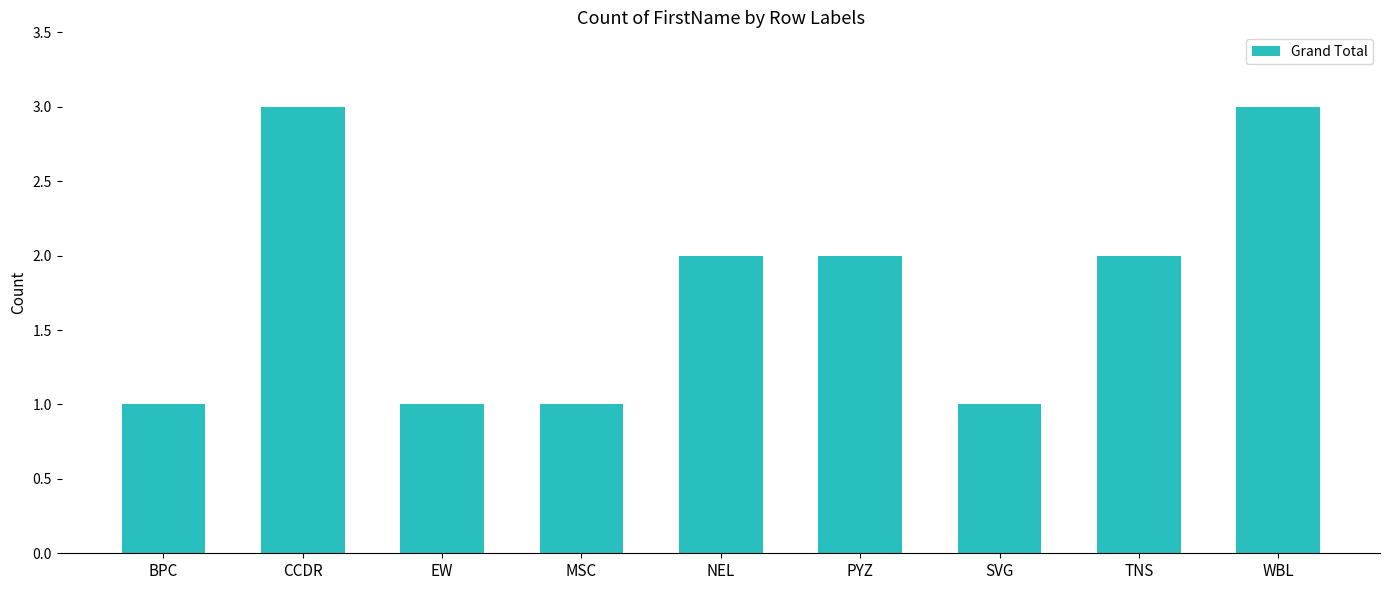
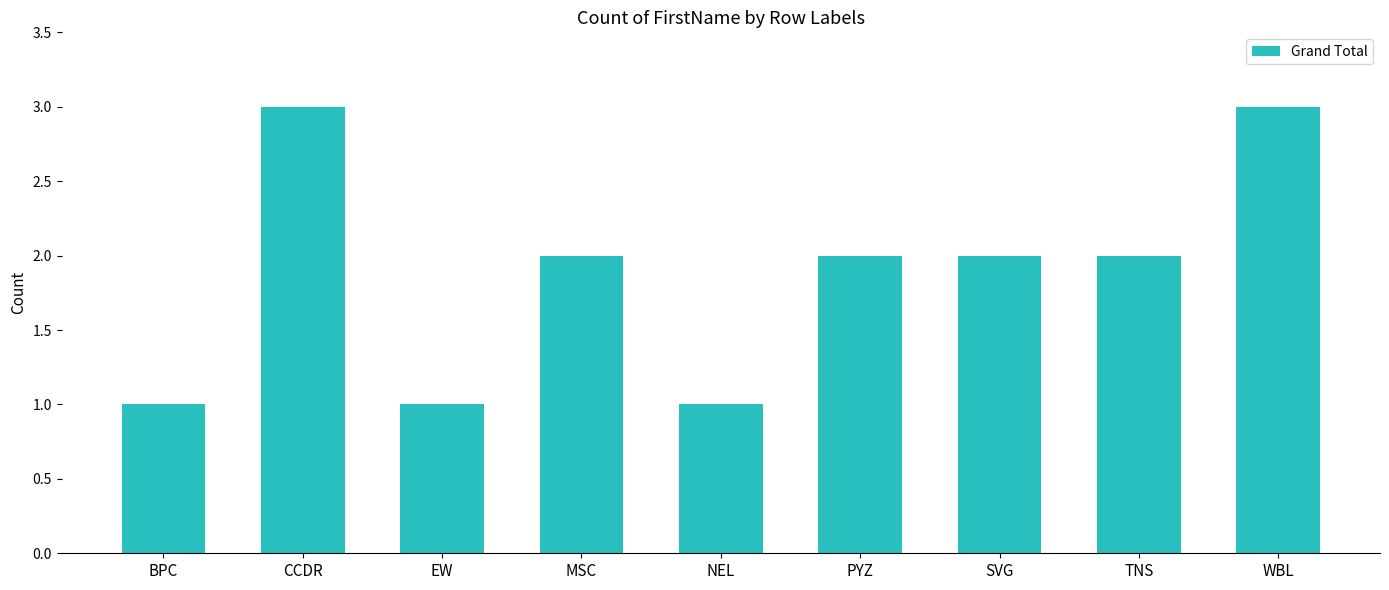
MSC: 1 -> 2
NEL: 2 -> 1
SVG: 1 -> 2
